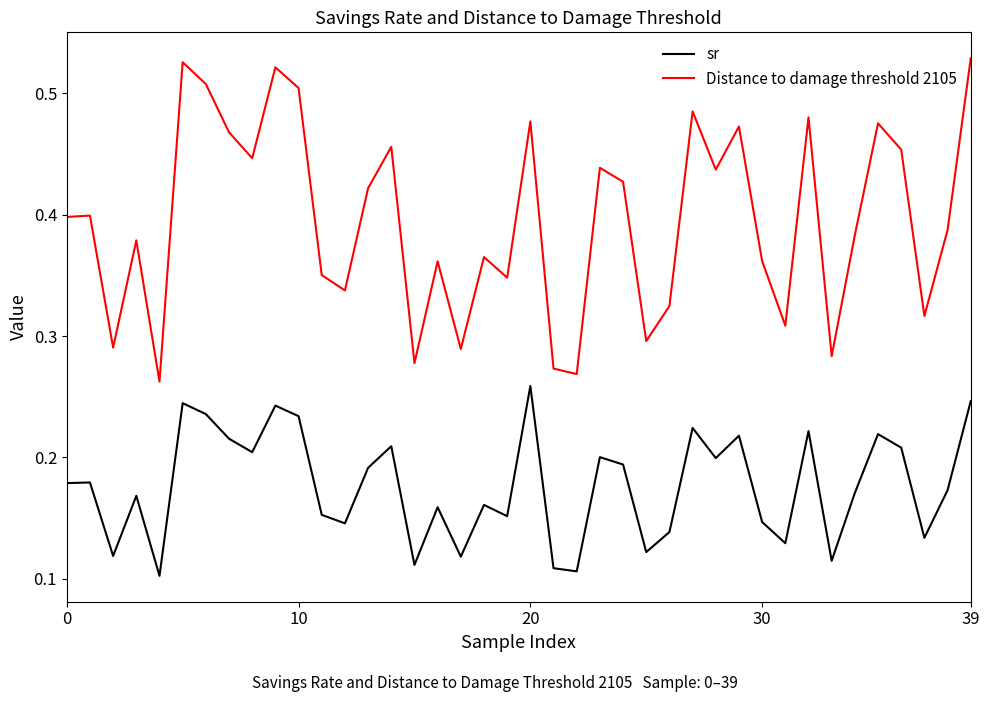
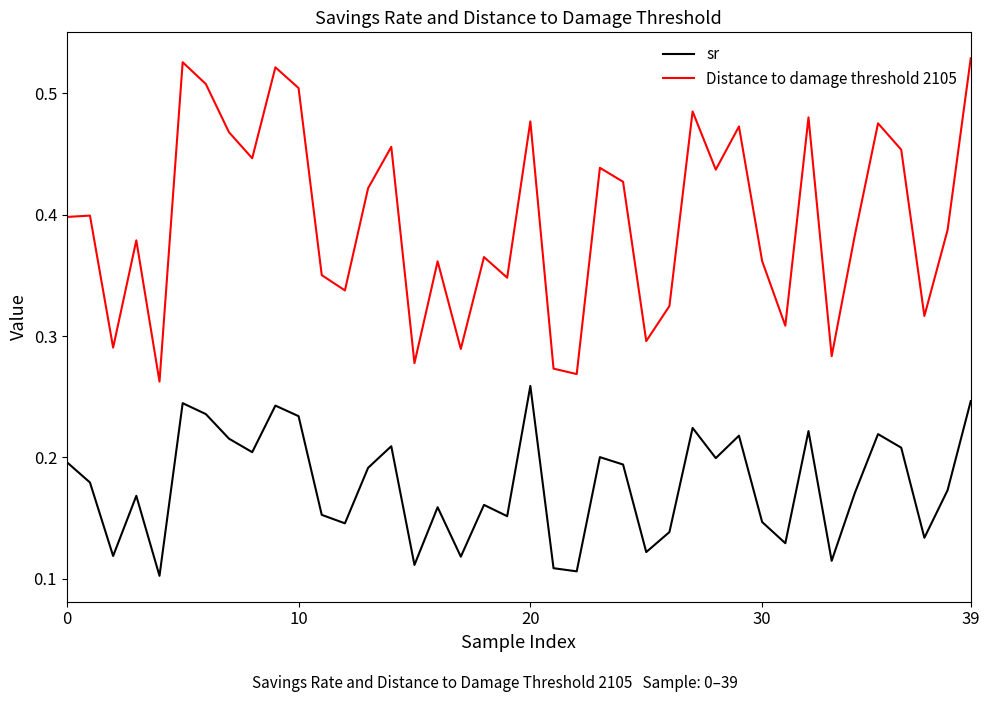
sr, 0: 0.179 -> 0.196
